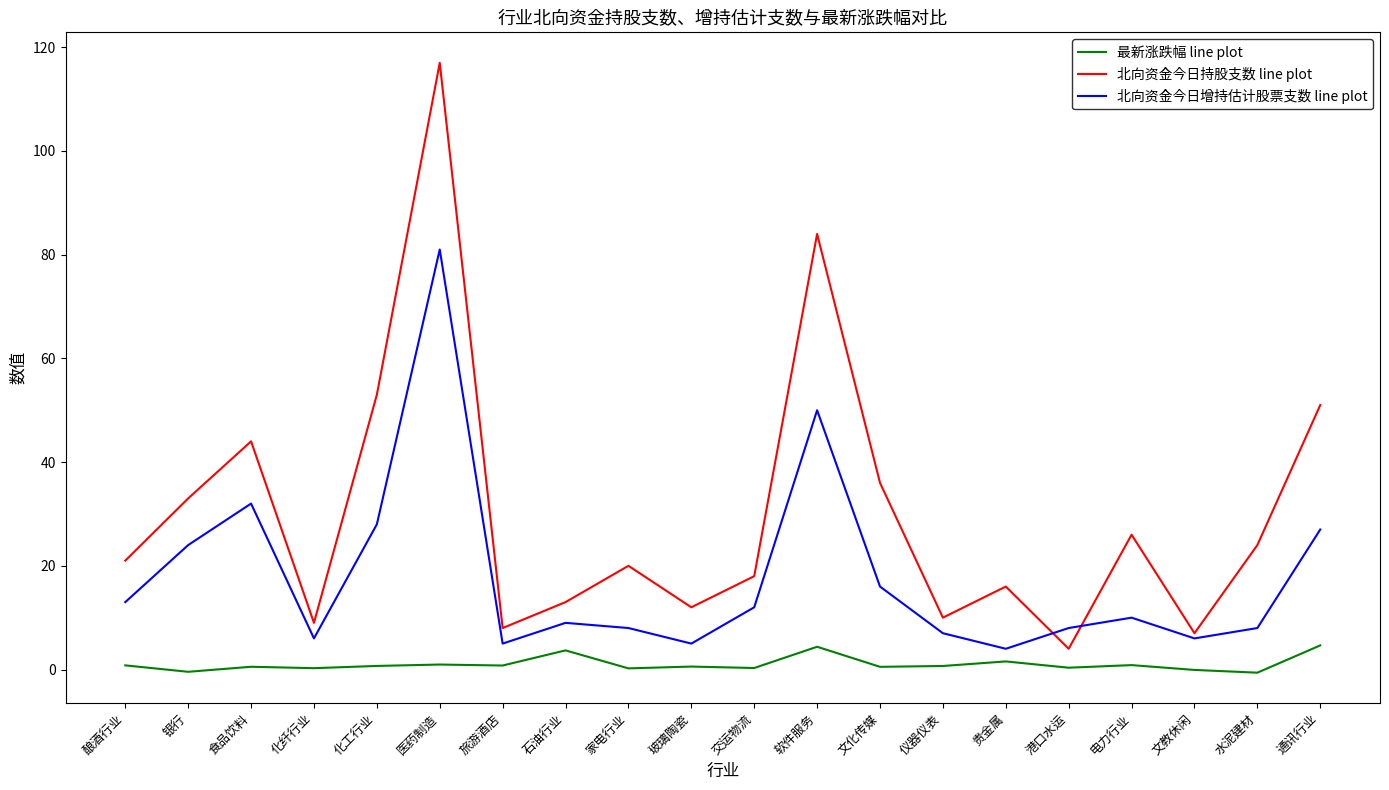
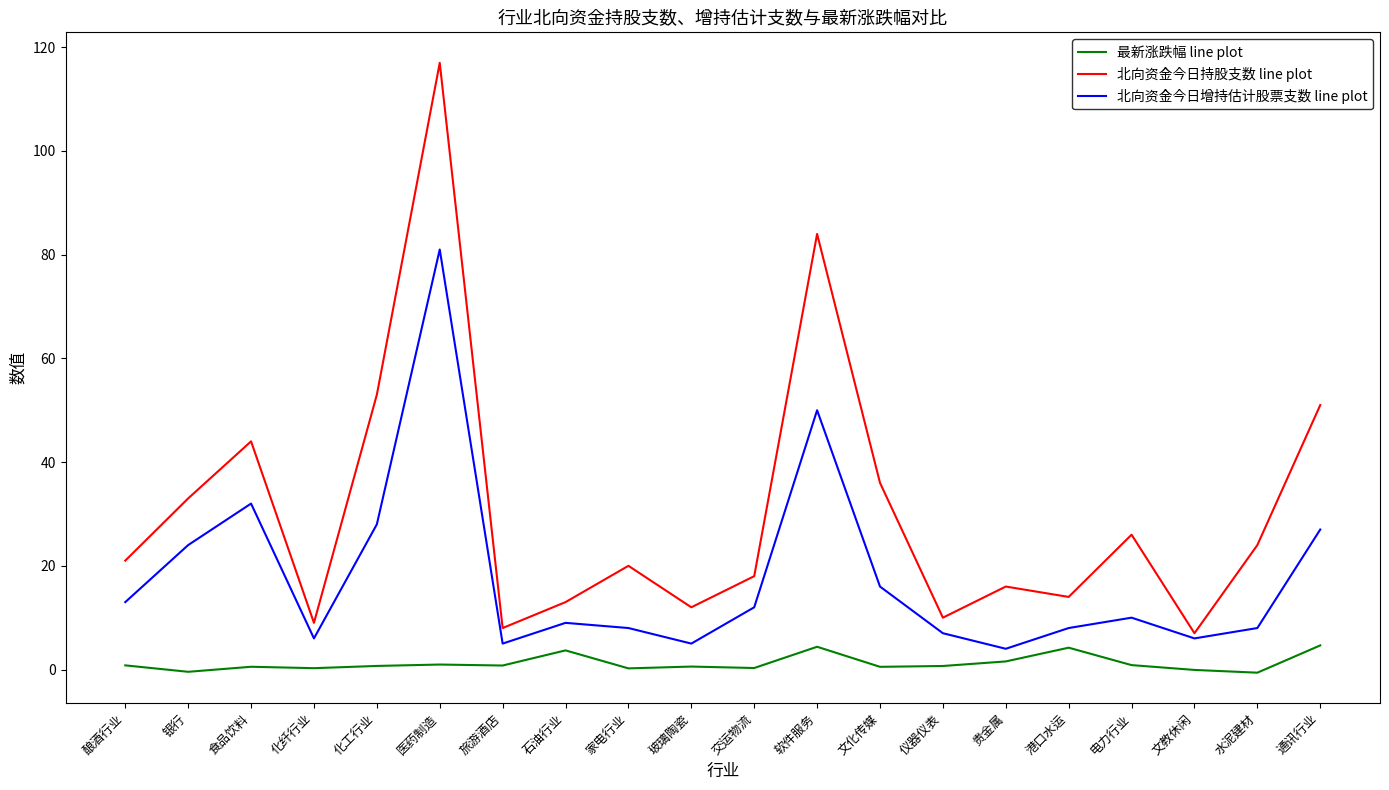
最新涨跌幅 line plot, 港口水运: 0 -> 4
北向资金今日持股支数 line plot, 港口水运: 4 -> 14
